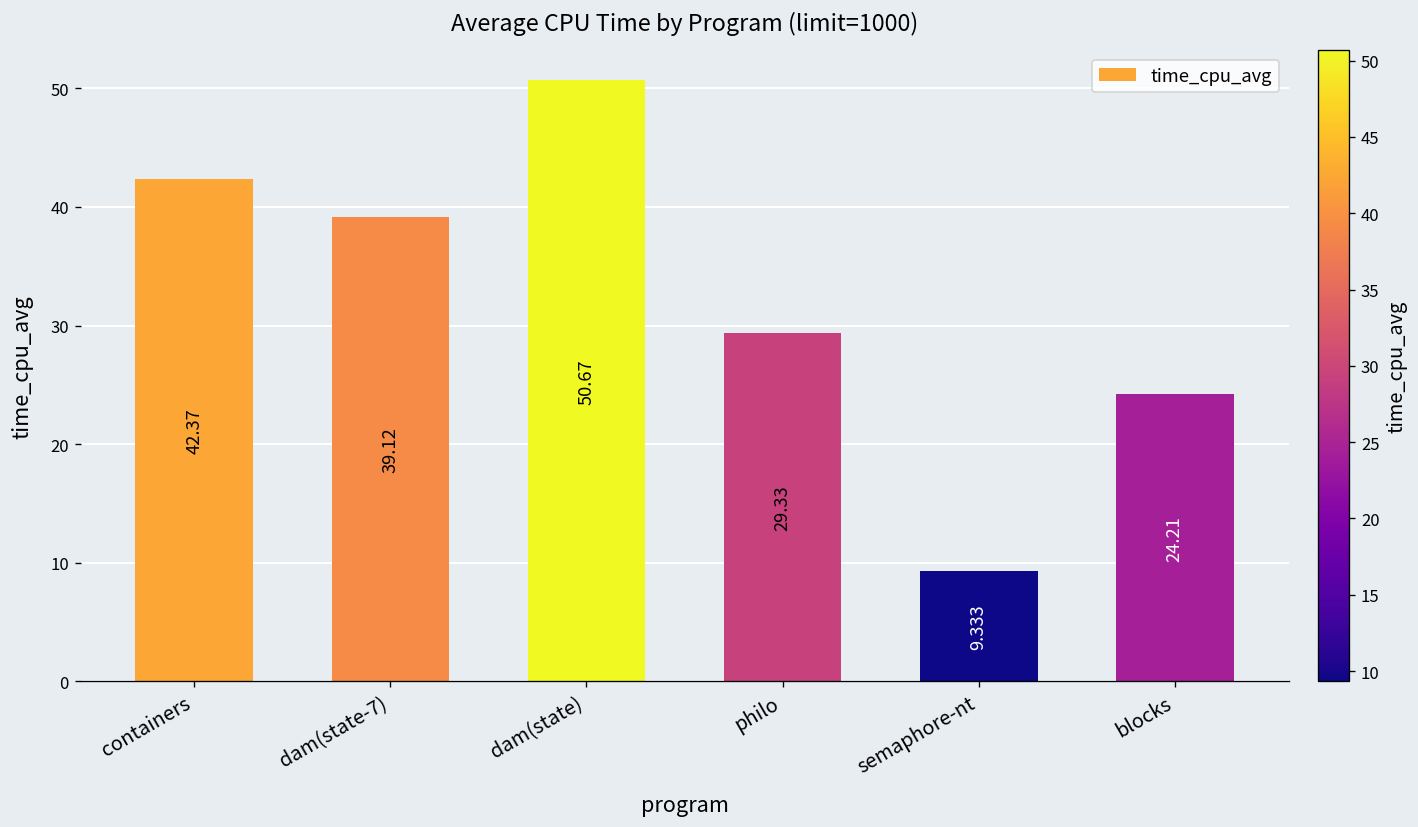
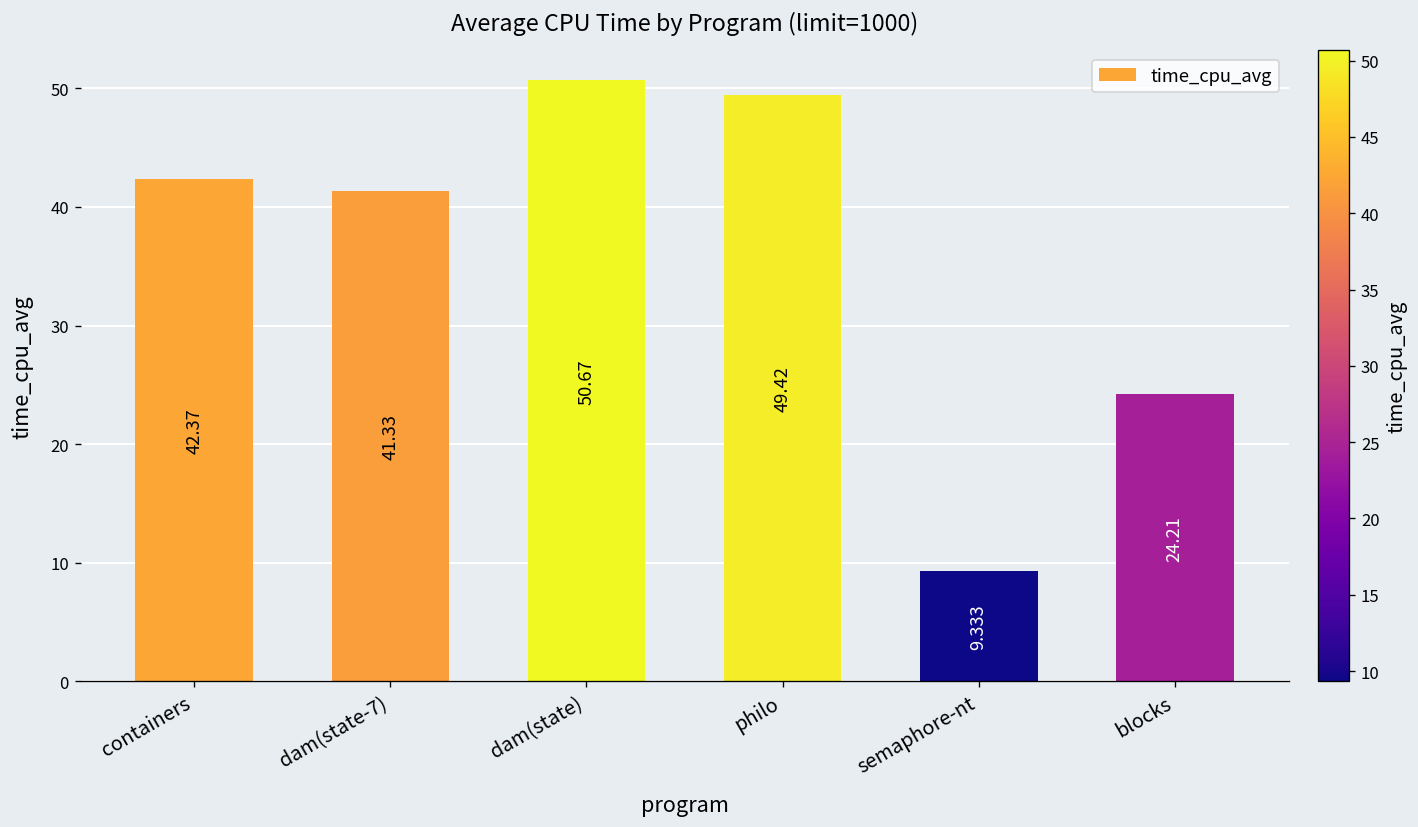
dam(state-7): 39.12 -> 41.33
philo: 29.33 -> 49.42
